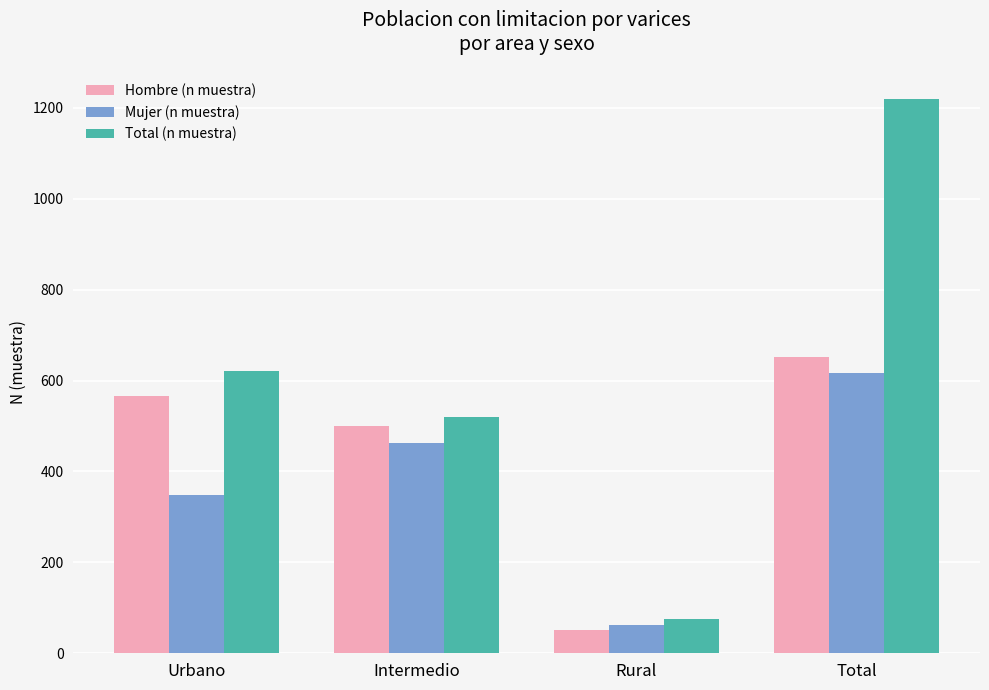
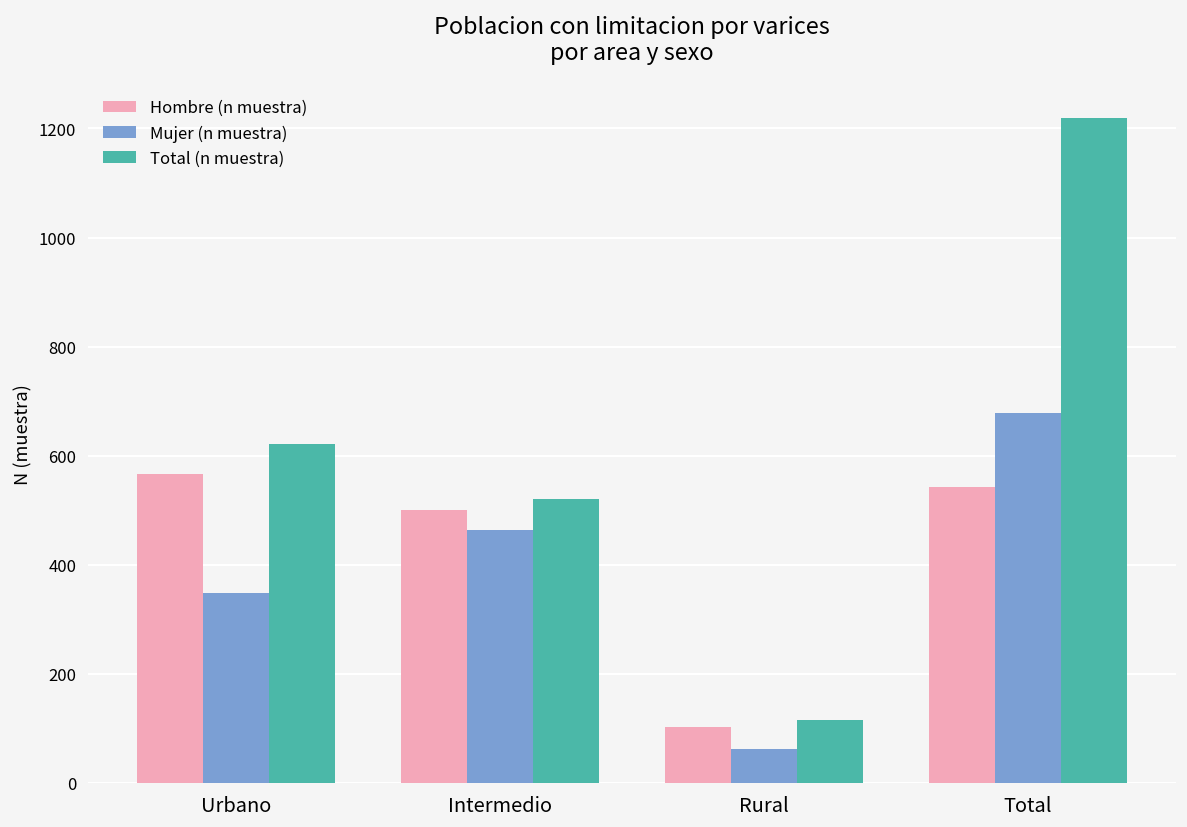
Hombre (n muestra), Rural: 50 -> 100
Total (n muestra), Rural: 80 -> 120
Hombre (n muestra), Total: 650 -> 540
Mujer (n muestra), Total: 620 -> 680
